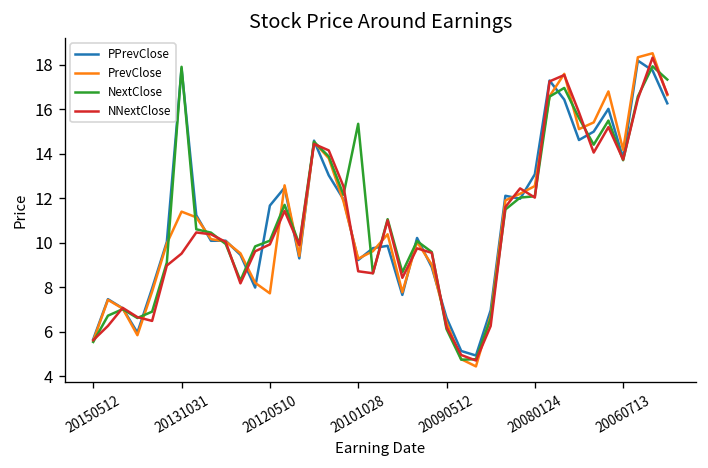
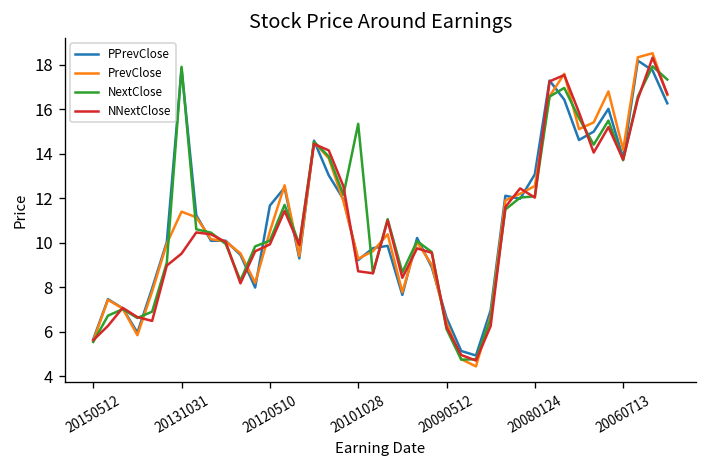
PrevClose, 20120510: 7.7 -> 10.5
